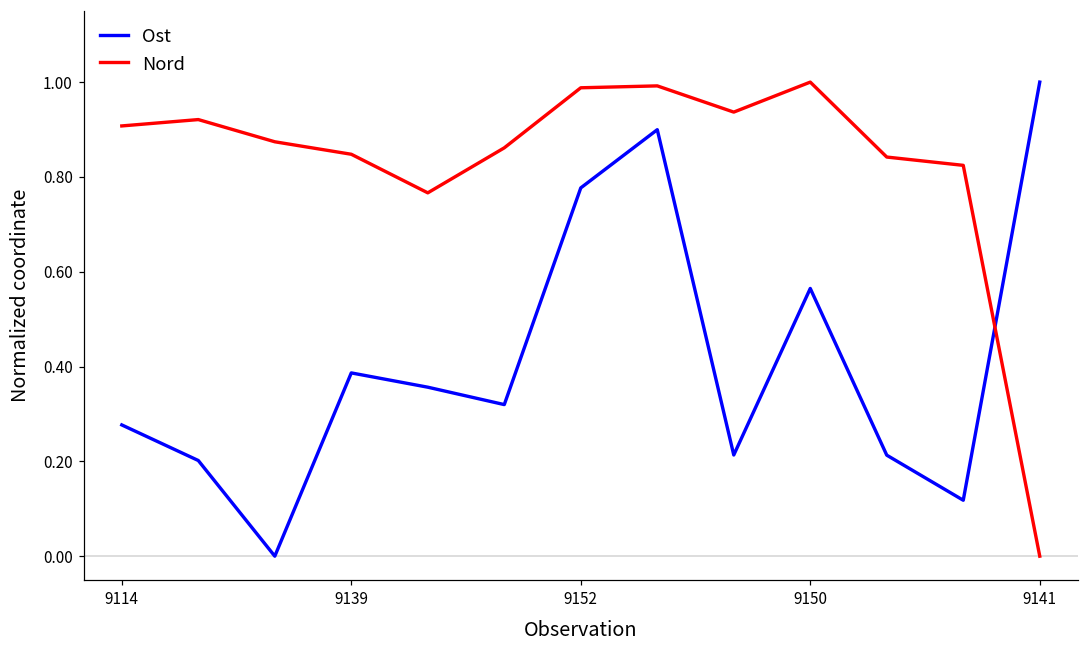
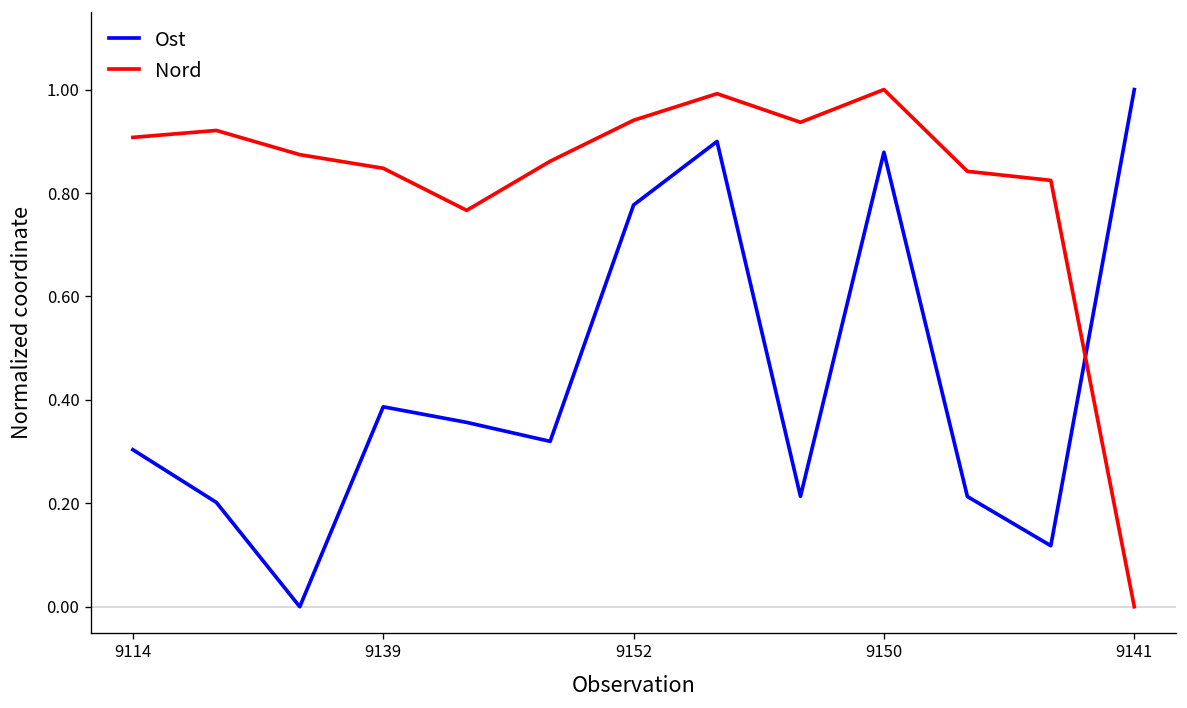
Ost, 9114: 0.28 -> 0.30
Nord, 9152: 0.99 -> 0.94
Ost, 9150: 0.56 -> 0.88
